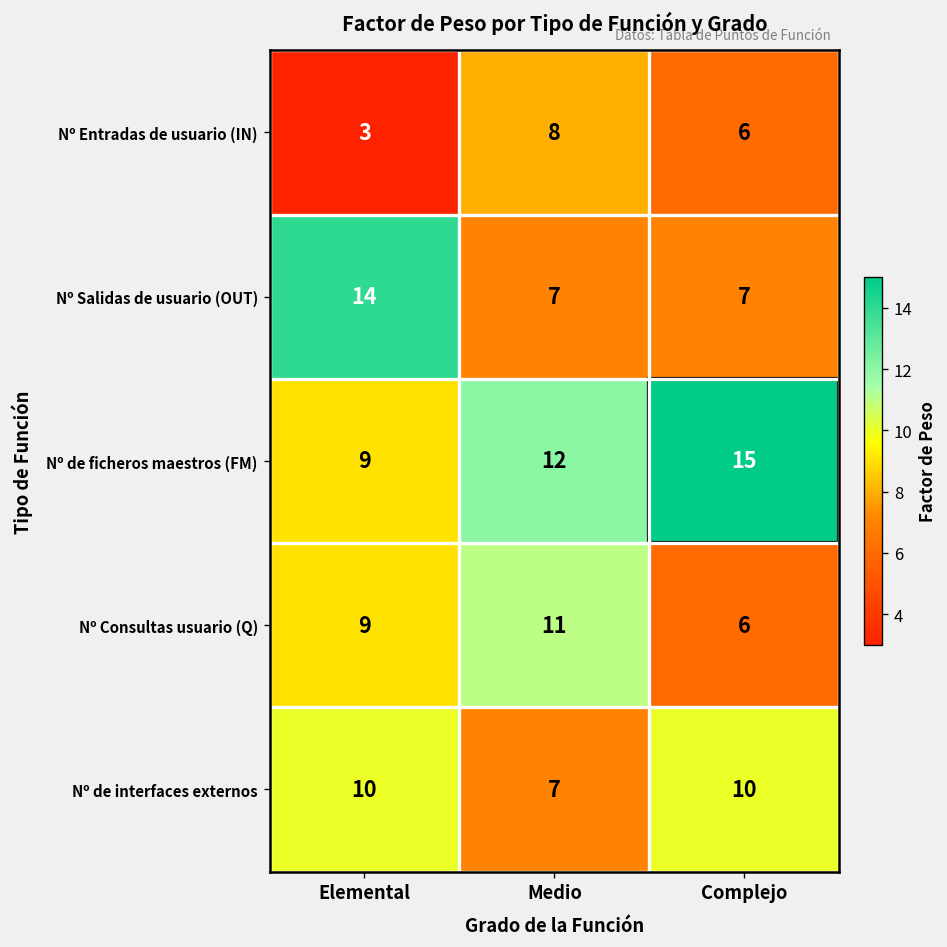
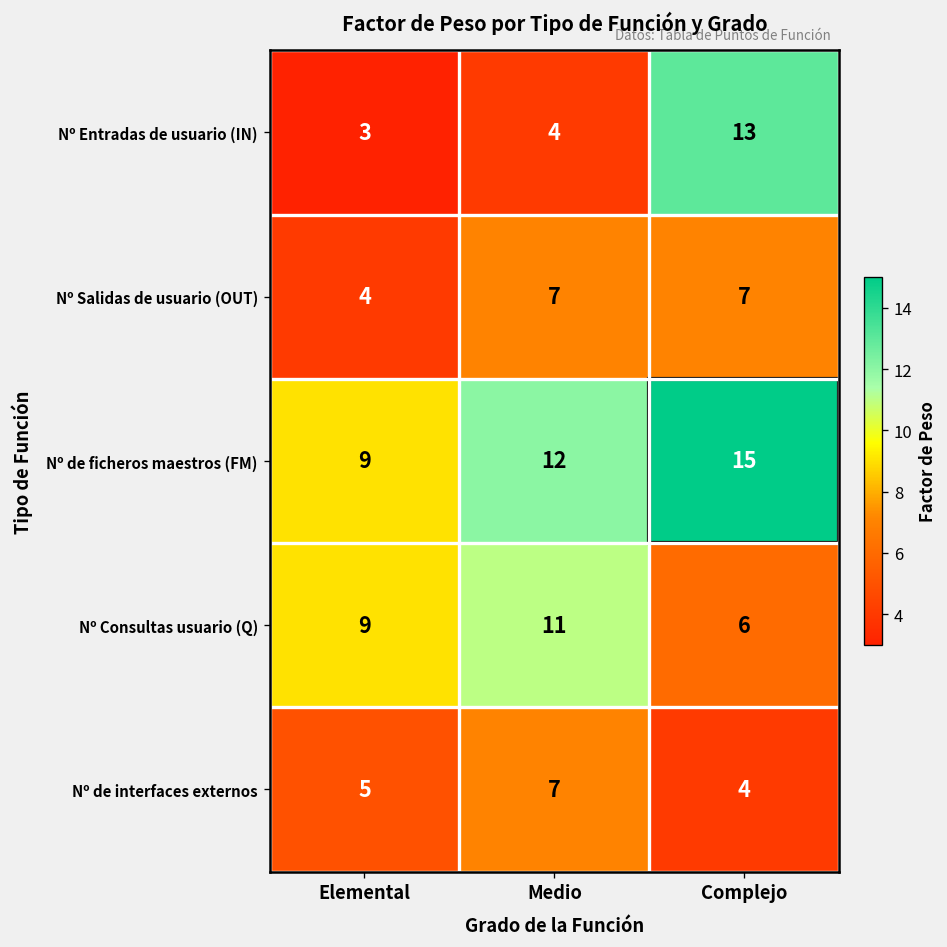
Nº Entradas de usuario (IN), Medio: 8 -> 4
Nº Entradas de usuario (IN), Complejo: 6 -> 13
Nº Salidas de usuario (OUT), Elemental: 14 -> 4
Nº de interfaces externos, Elemental: 10 -> 5
Nº de interfaces externos, Complejo: 10 -> 4
